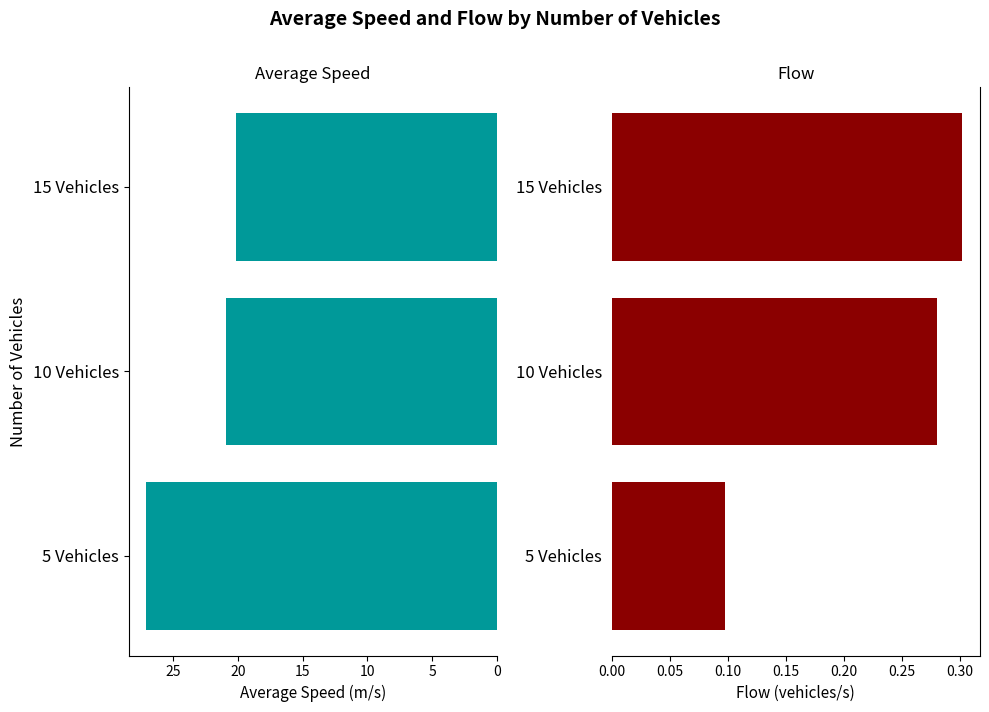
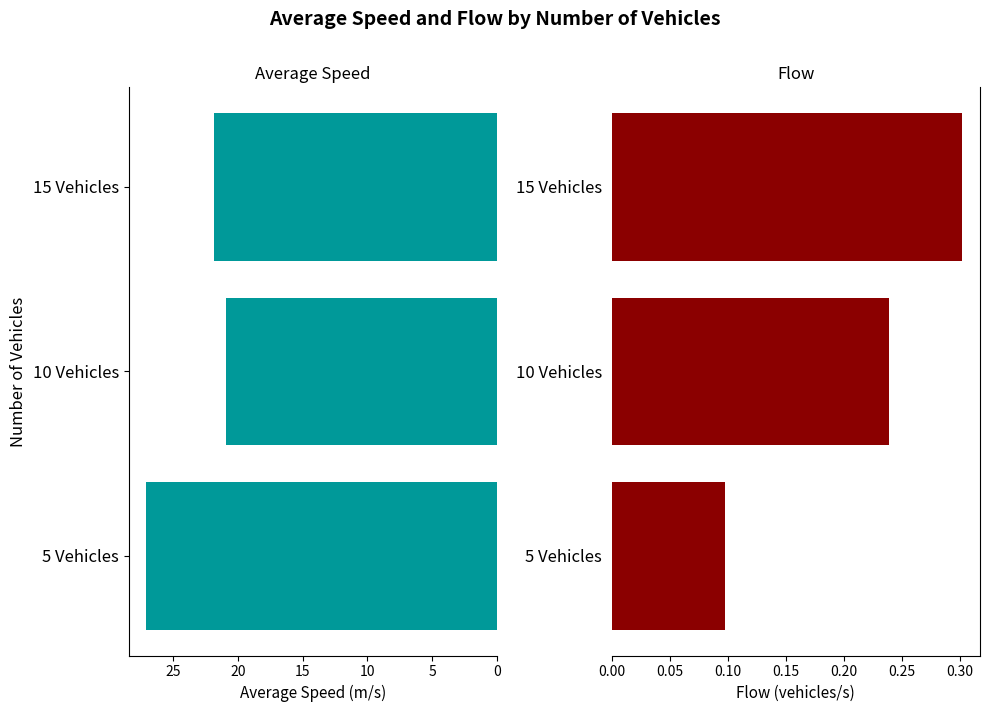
Average Speed, 15 Vehicles: 20.2 -> 21.9
Flow, 10 Vehicles: 0.280 -> 0.239
